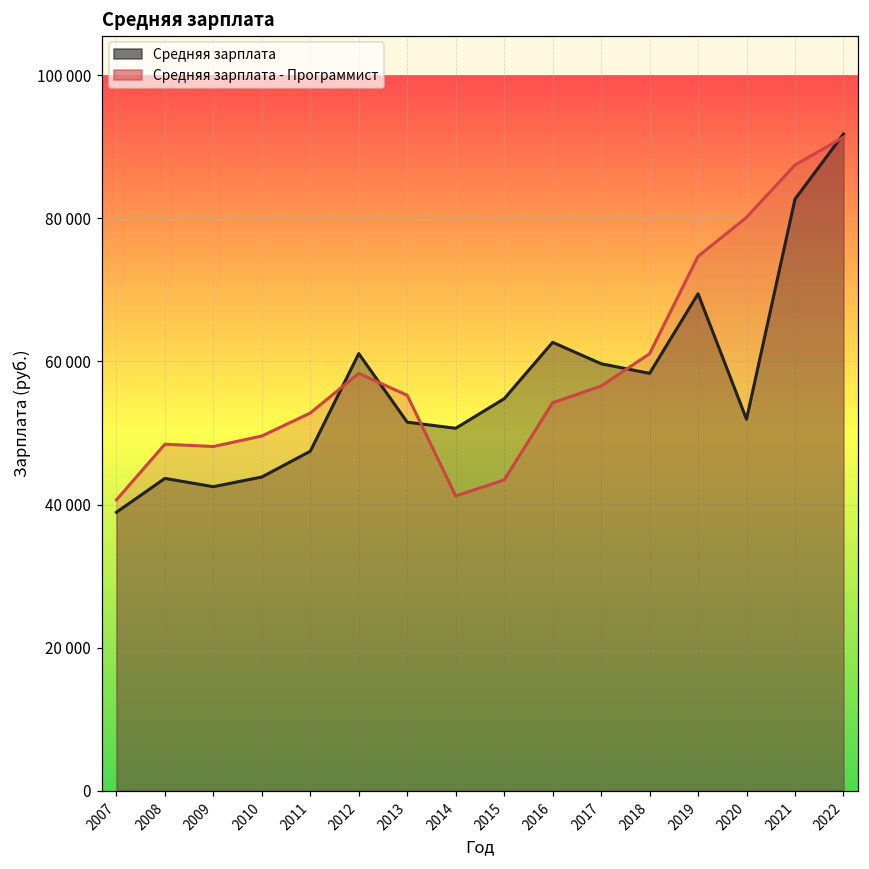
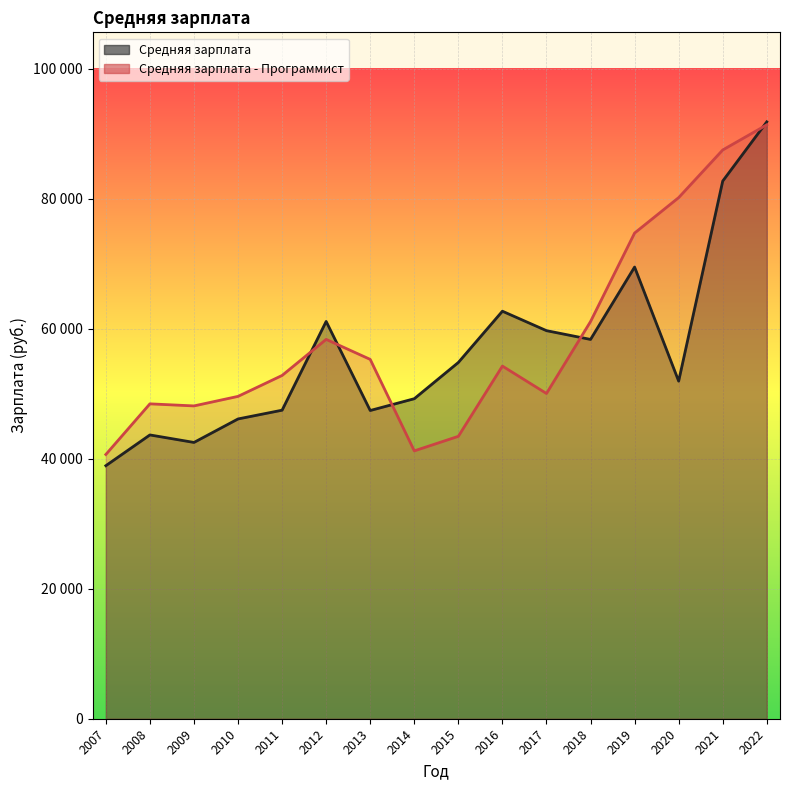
Средняя зарплата, 2010: 44000 -> 46000
Средняя зарплата, 2013: 52000 -> 47000
Средняя зарплата, 2014: 51000 -> 49000
Средняя зарплата - Программист, 2017: 57000 -> 50000
